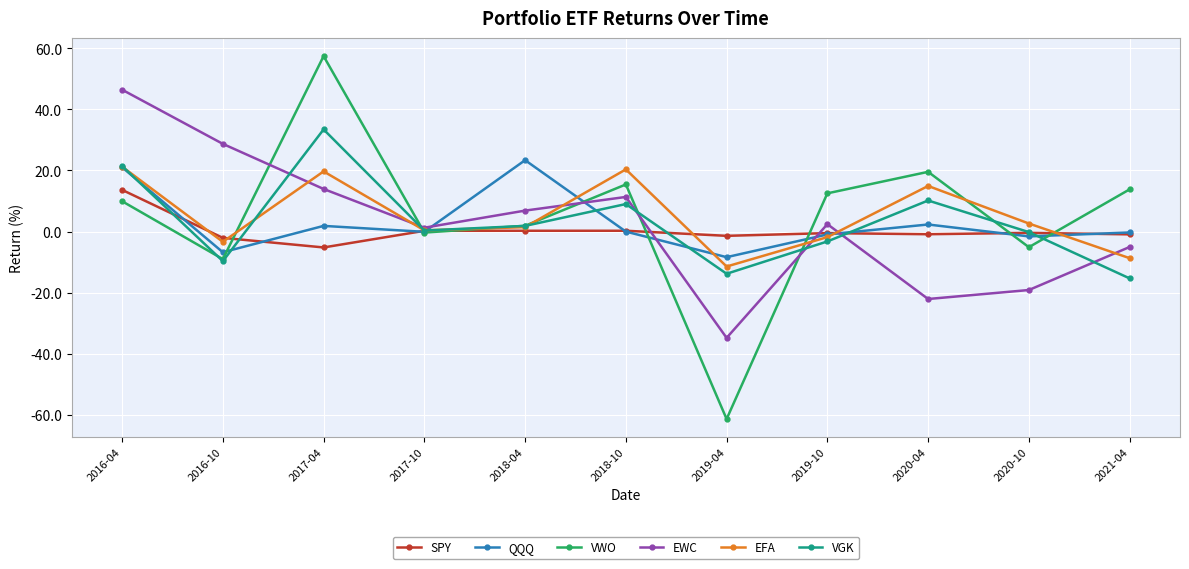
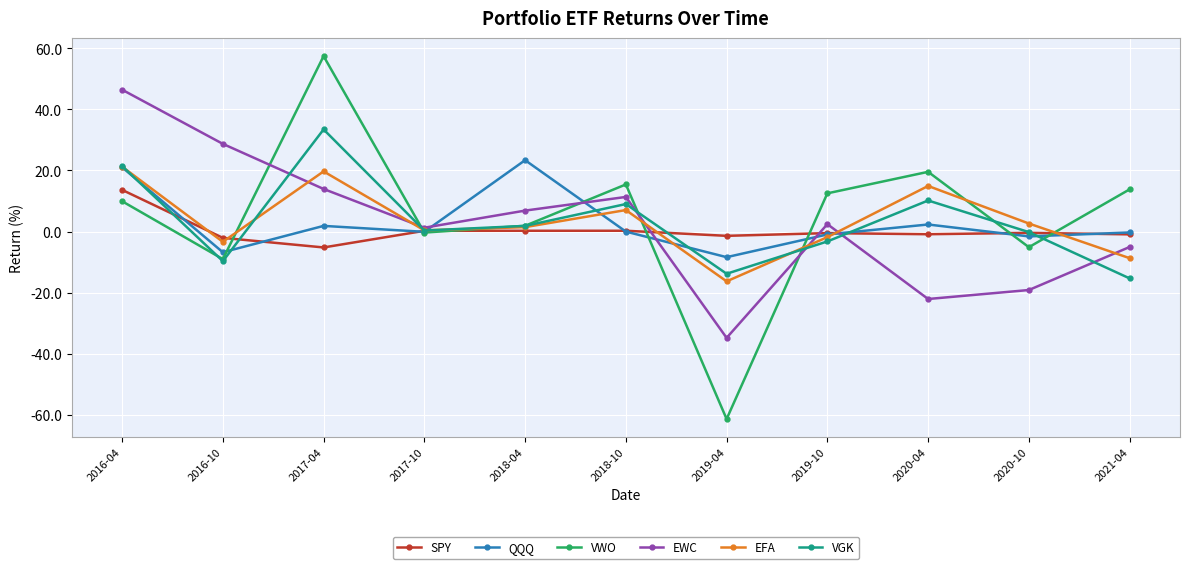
EFA, 2018-10: 20 -> 7
EFA, 2019-04: -11 -> -16
